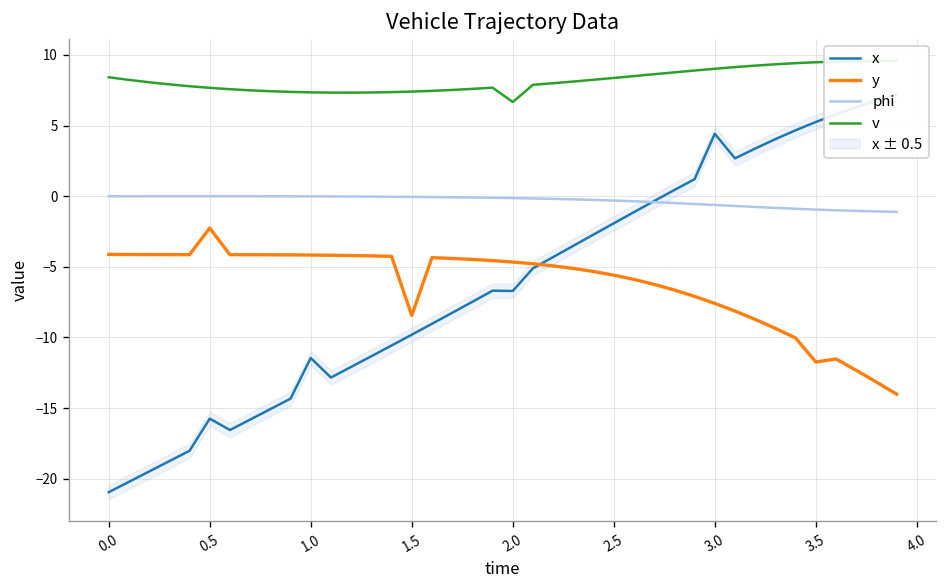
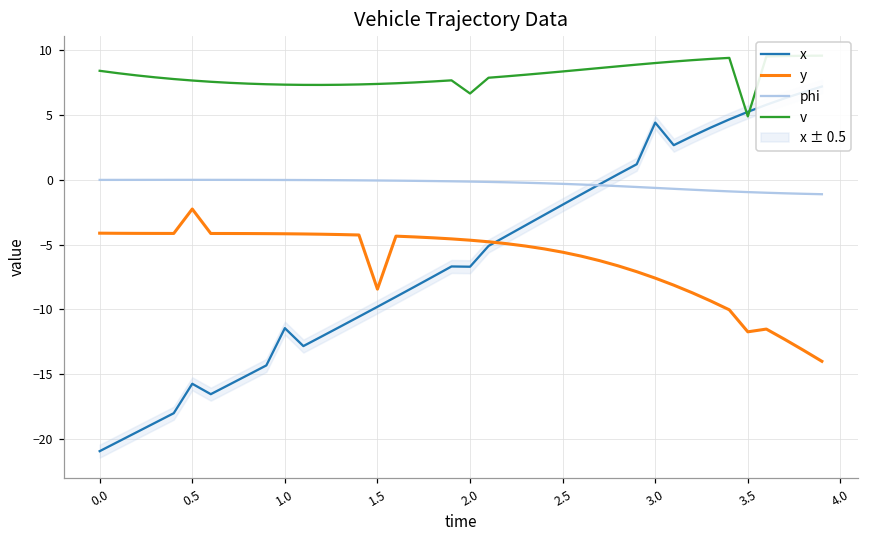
v, 3.5: 9.5 -> 4.9
